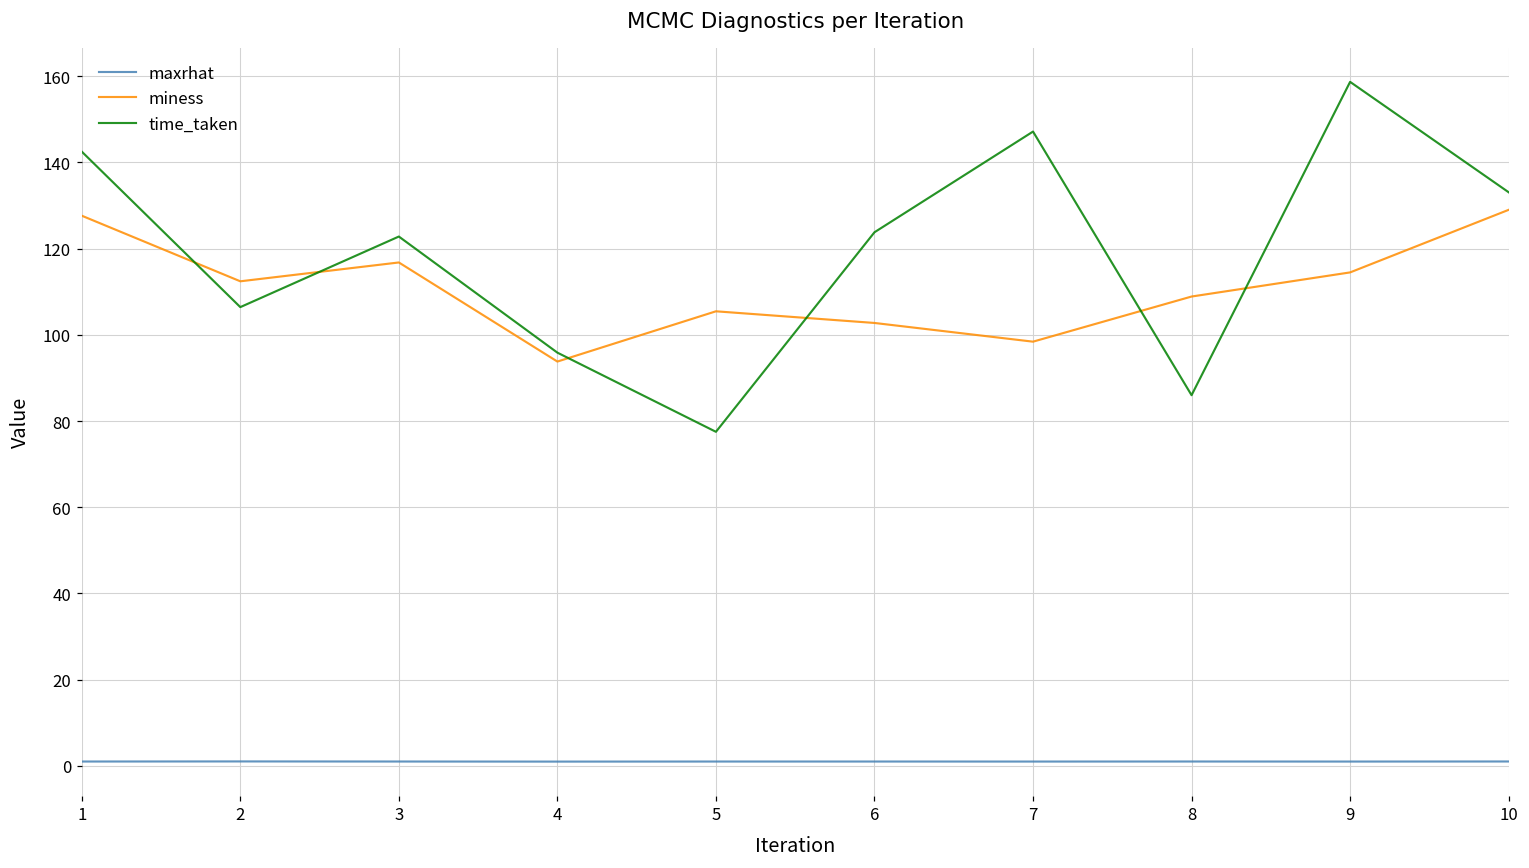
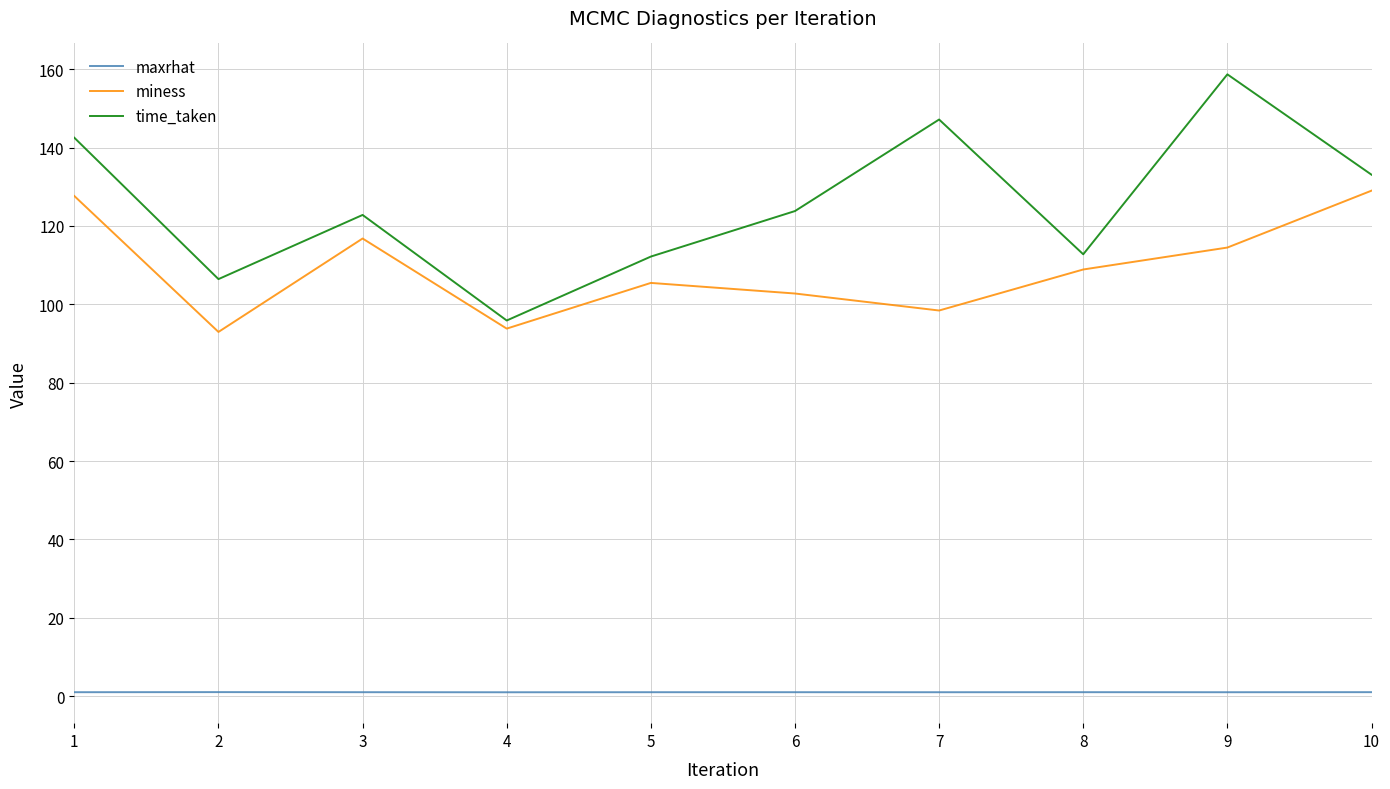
miness, 2: 112 -> 93
time_taken, 5: 78 -> 112
time_taken, 8: 86 -> 113
